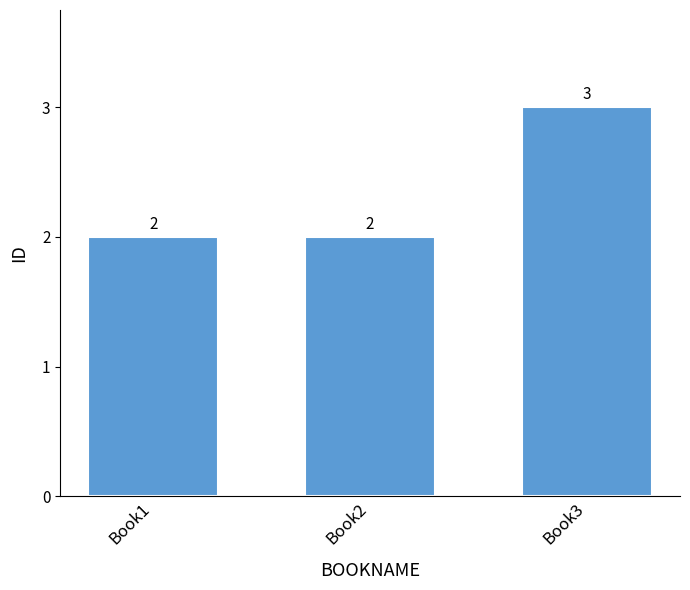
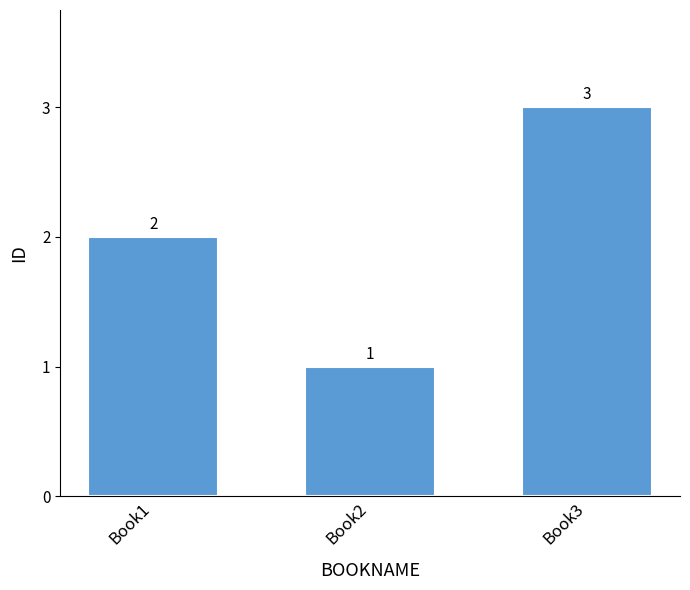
Book2: 2 -> 1
